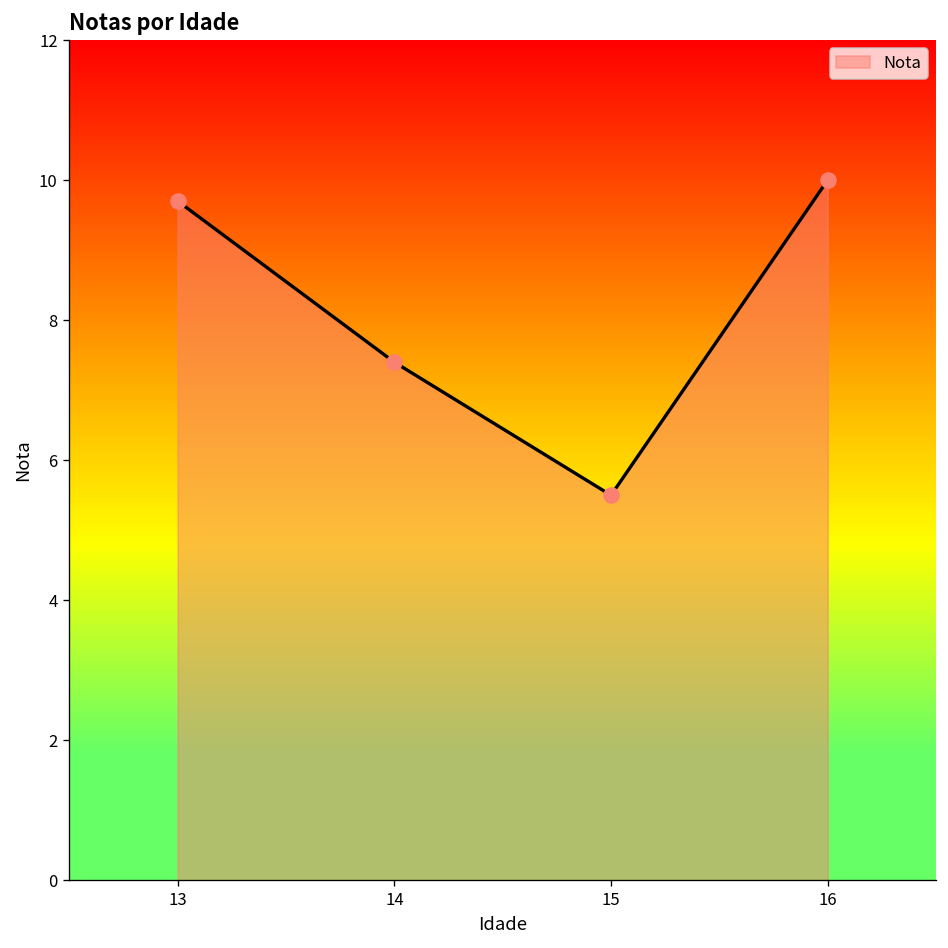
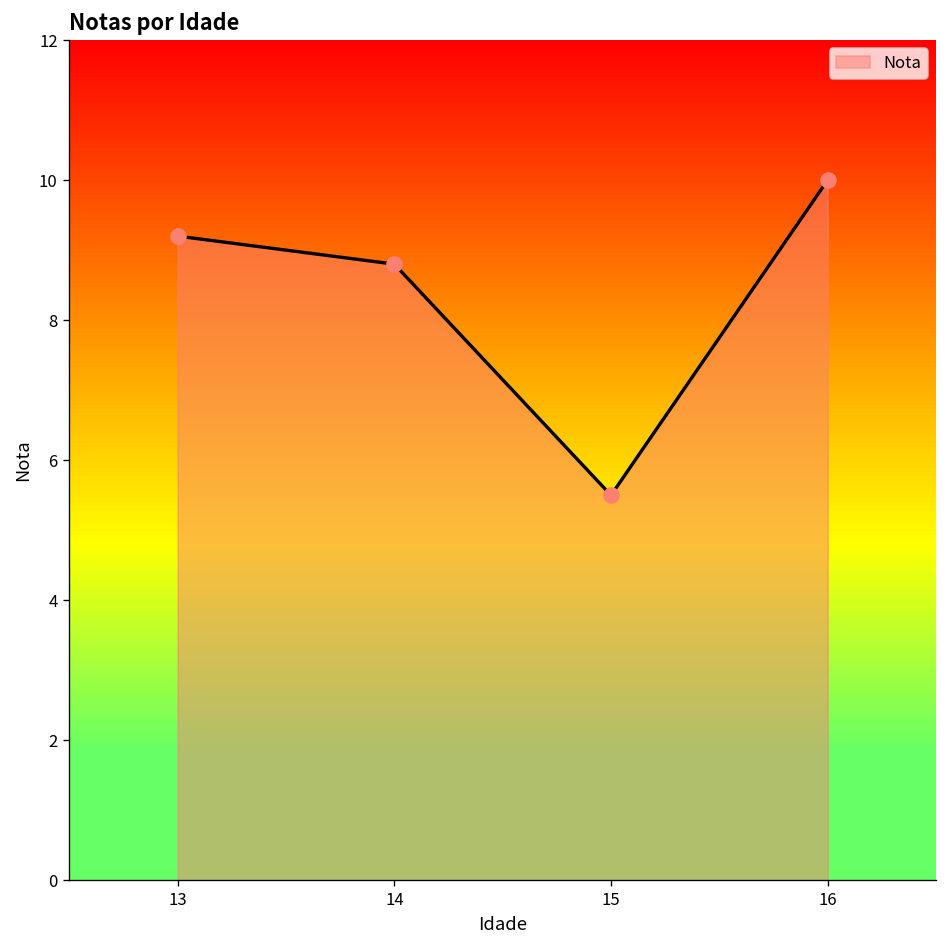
13: 9.7 -> 9.2
14: 7.4 -> 8.8
